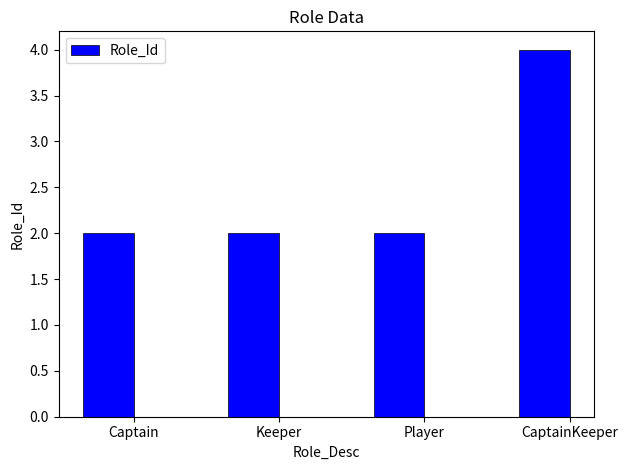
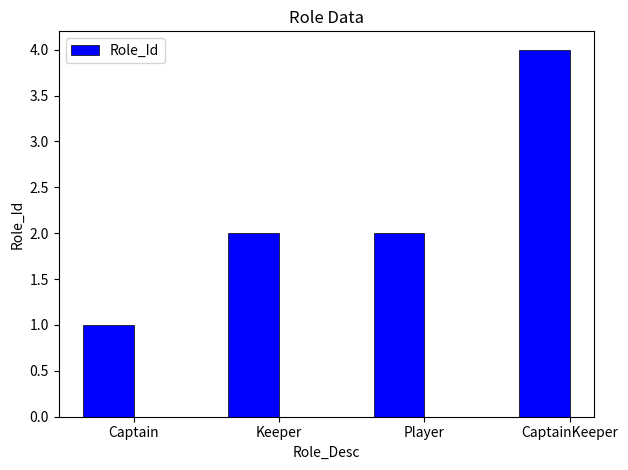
Captain: 2 -> 1
